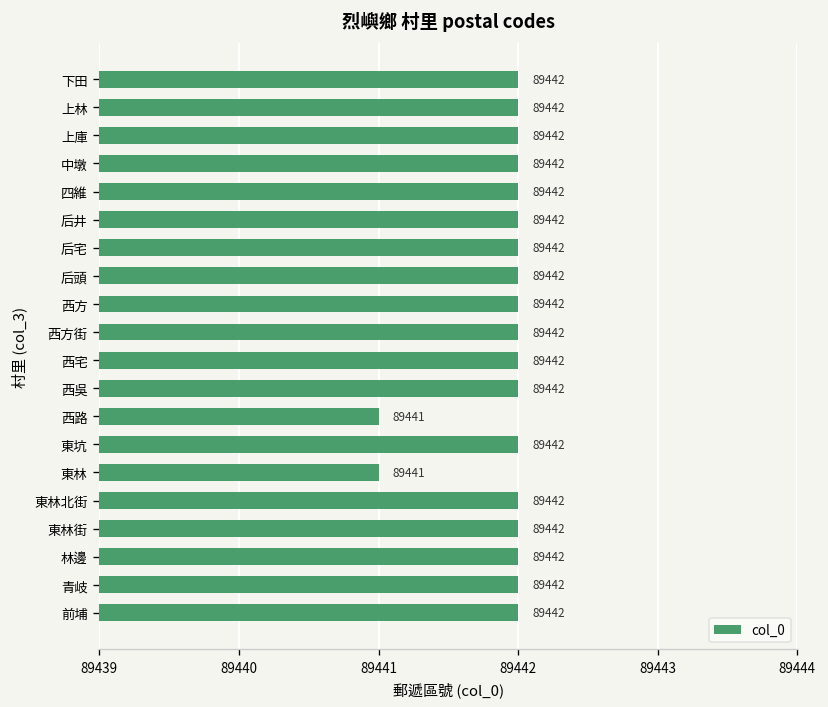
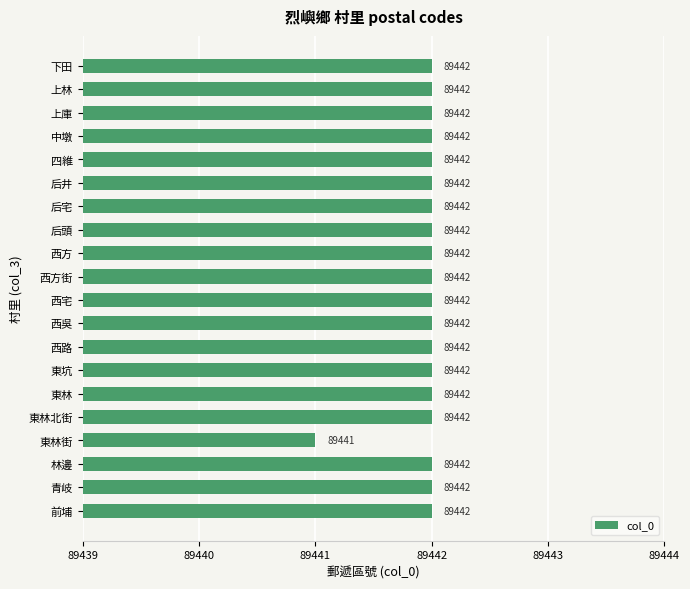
西路: 89441 -> 89442
東林: 89441 -> 89442
東林街: 89442 -> 89441
